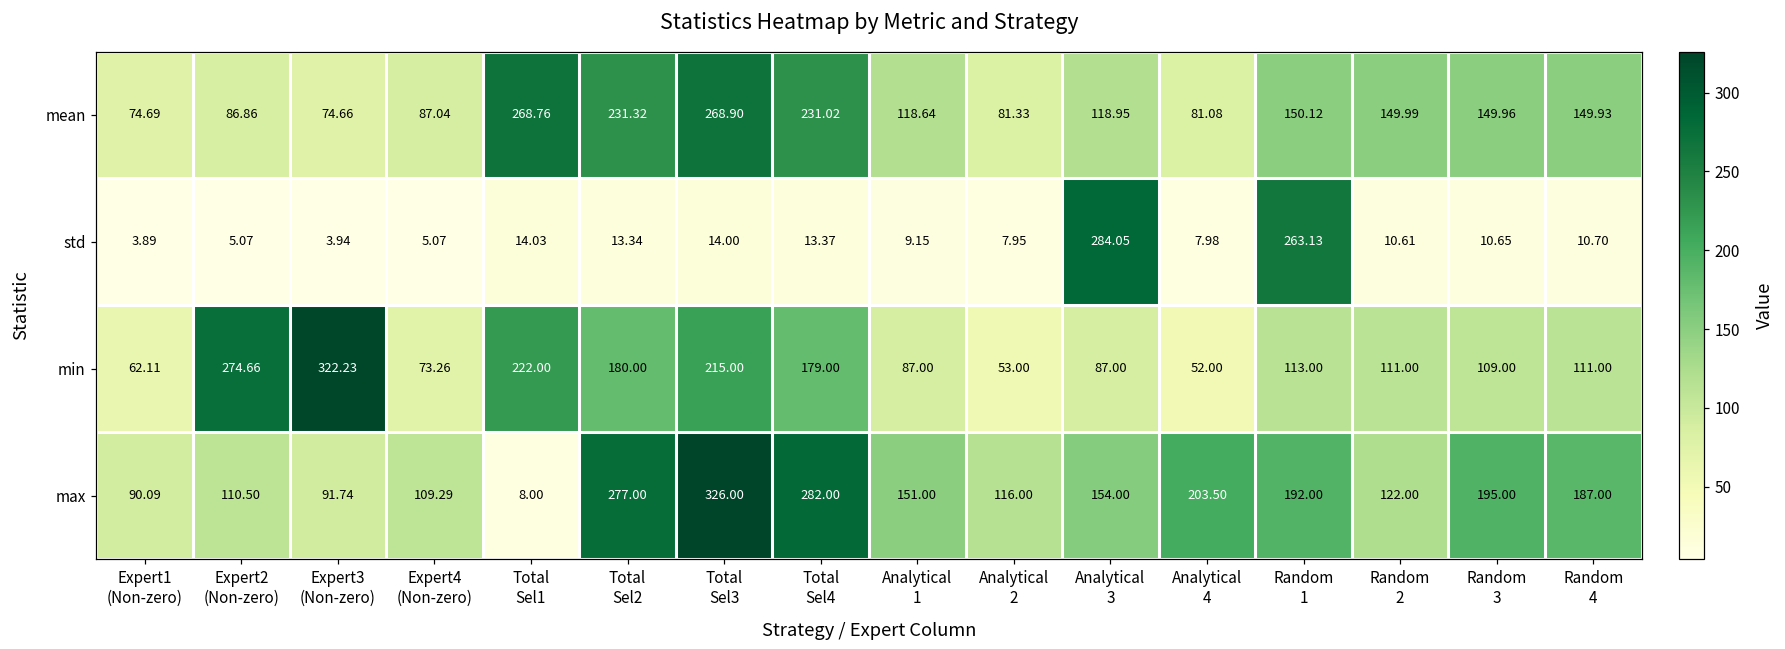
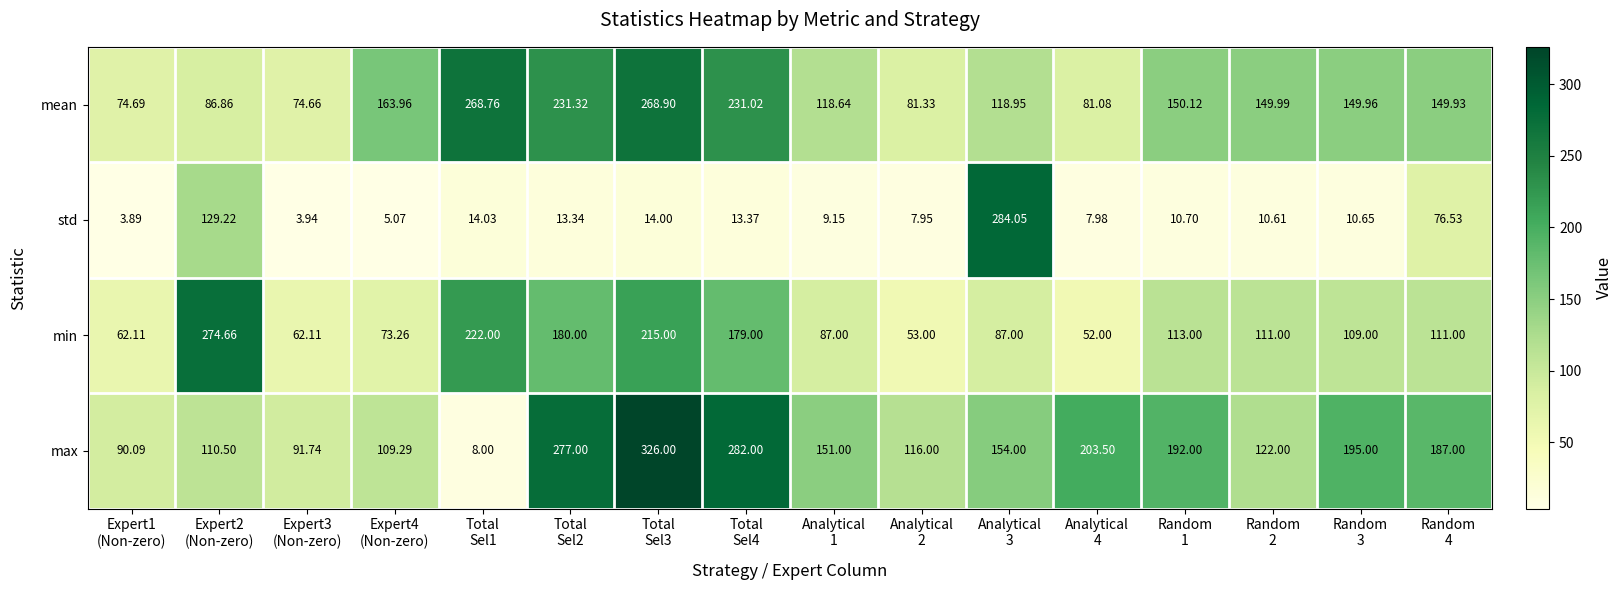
mean, Expert4 (Non-zero): 87.04 -> 163.96
std, Expert2 (Non-zero): 5.07 -> 129.22
std, Random 1: 263.13 -> 10.70
std, Random 4: 10.70 -> 76.53
min, Expert3 (Non-zero): 322.23 -> 62.11
